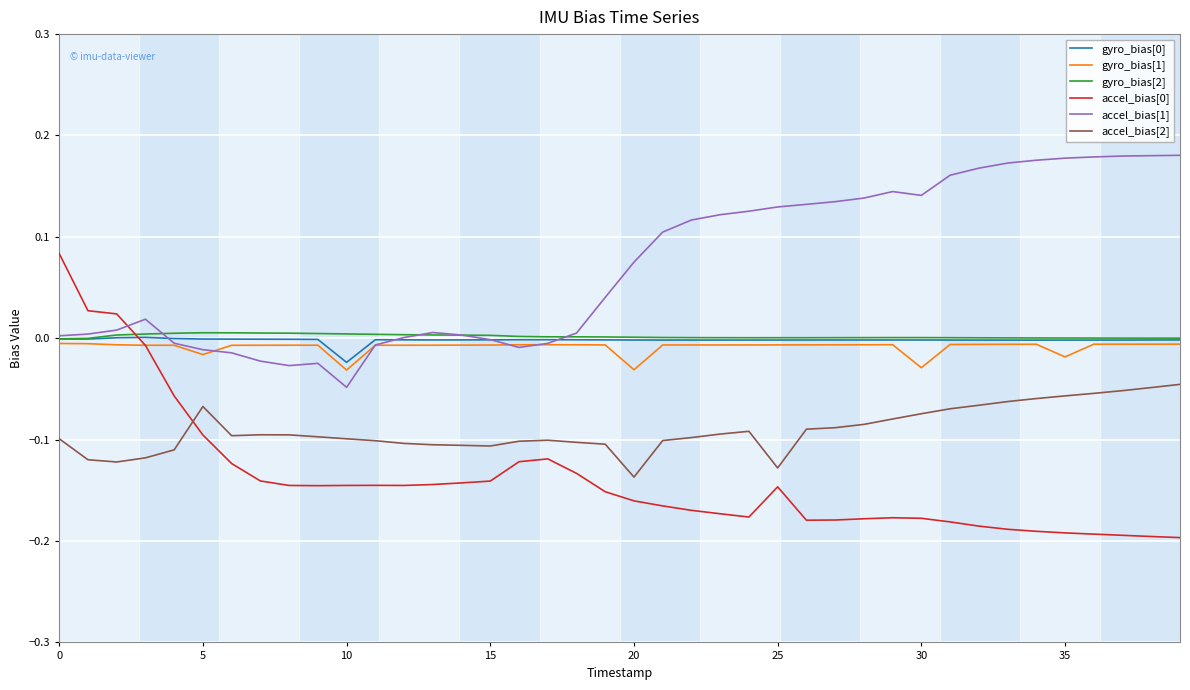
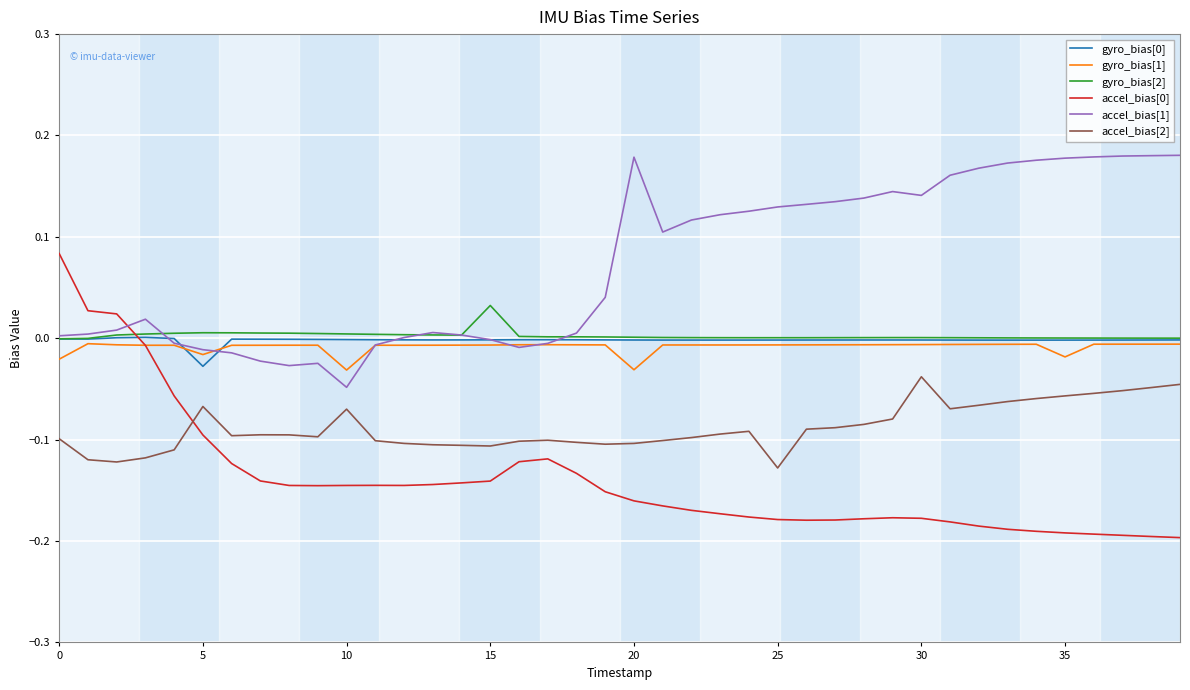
gyro_bias[1], 0: -0.005 -> -0.021
gyro_bias[0], 5: -0.001 -> -0.028
gyro_bias[0], 10: -0.024 -> -0.001
accel_bias[2], 10: -0.099 -> -0.070
gyro_bias[2], 15: 0.003 -> 0.032
accel_bias[1], 20: 0.075 -> 0.179
accel_bias[2], 20: -0.137 -> -0.104
accel_bias[0], 25: -0.147 -> -0.179
gyro_bias[1], 30: -0.029 -> -0.006
accel_bias[2], 30: -0.074 -> -0.038
